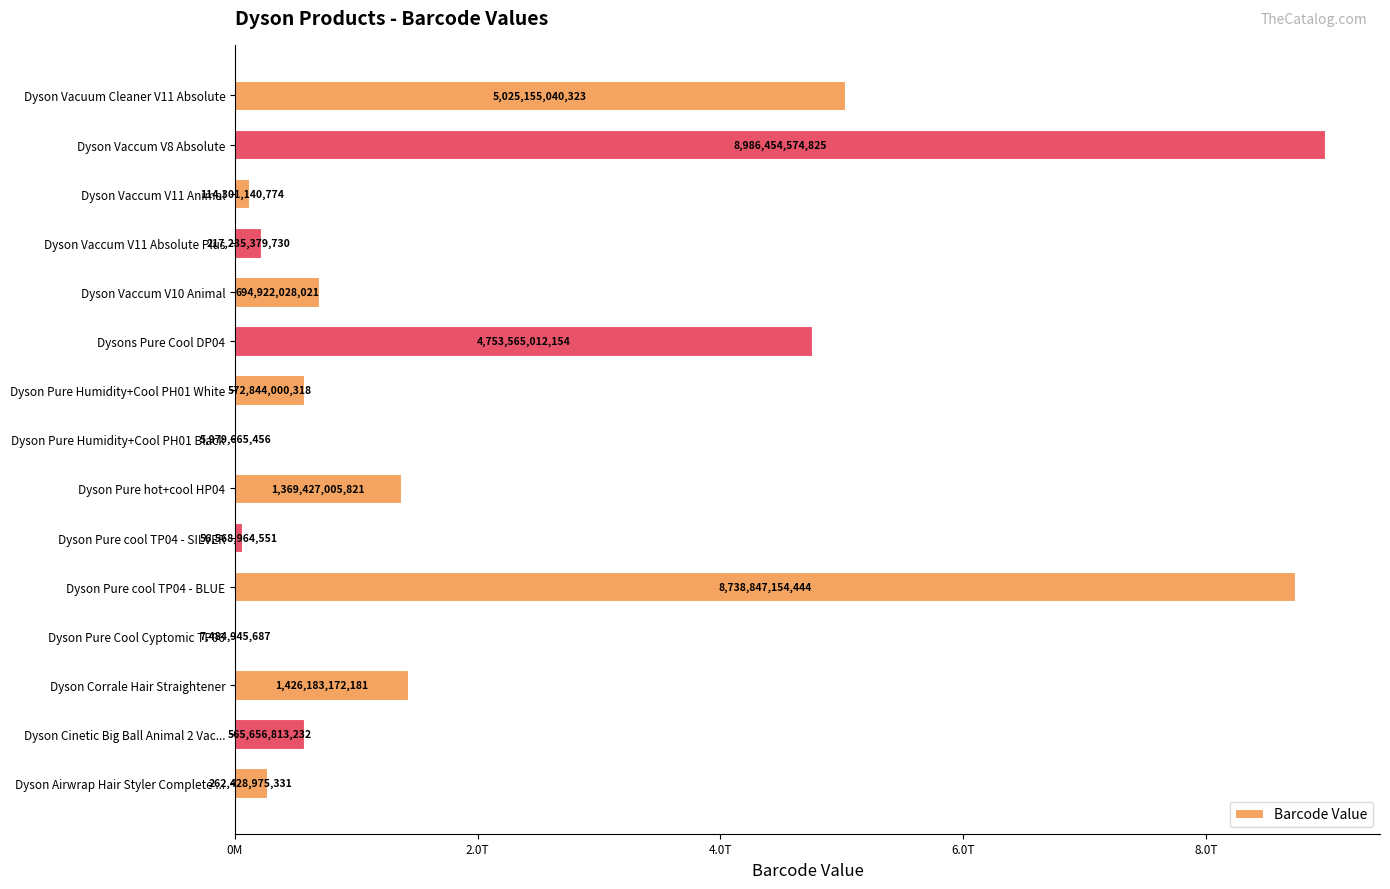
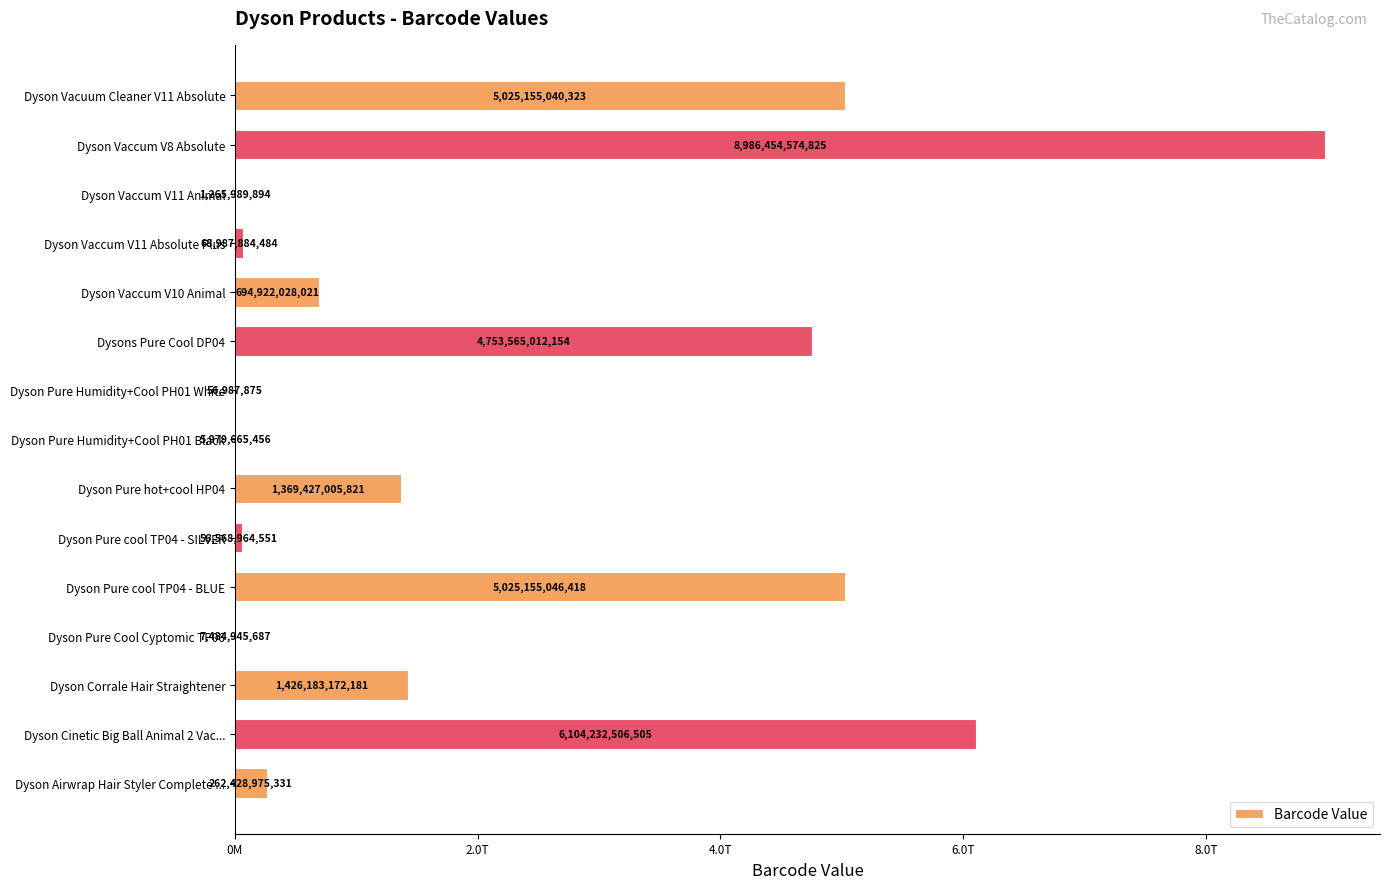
Dyson Vaccum V11 Animal: 114,301,140,774 -> 1,265,989,894
Dyson Vaccum V11 Absolute Plus: 217,235,379,730 -> 68,987,884,484
Dyson Pure Humidity+Cool PH01 White: 572,844,000,318 -> 56,987,875
Dyson Pure cool TP04 - BLUE: 8,738,847,154,444 -> 5,025,155,046,418
Dyson Cinetic Big Ball Animal 2 Vac...: 565,656,813,232 -> 6,104,232,506,505
